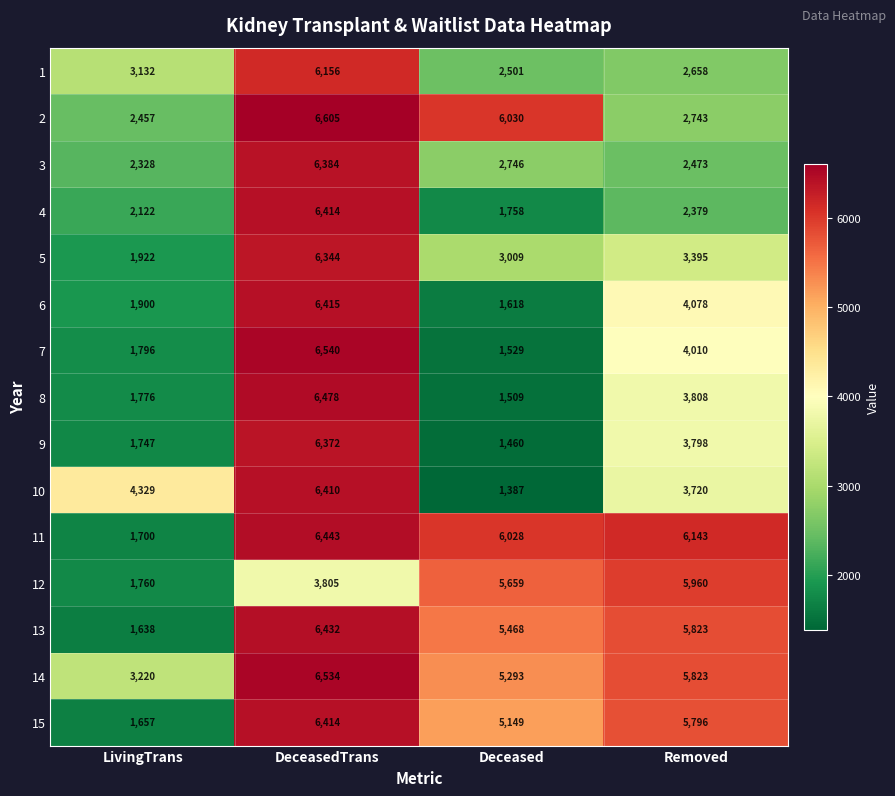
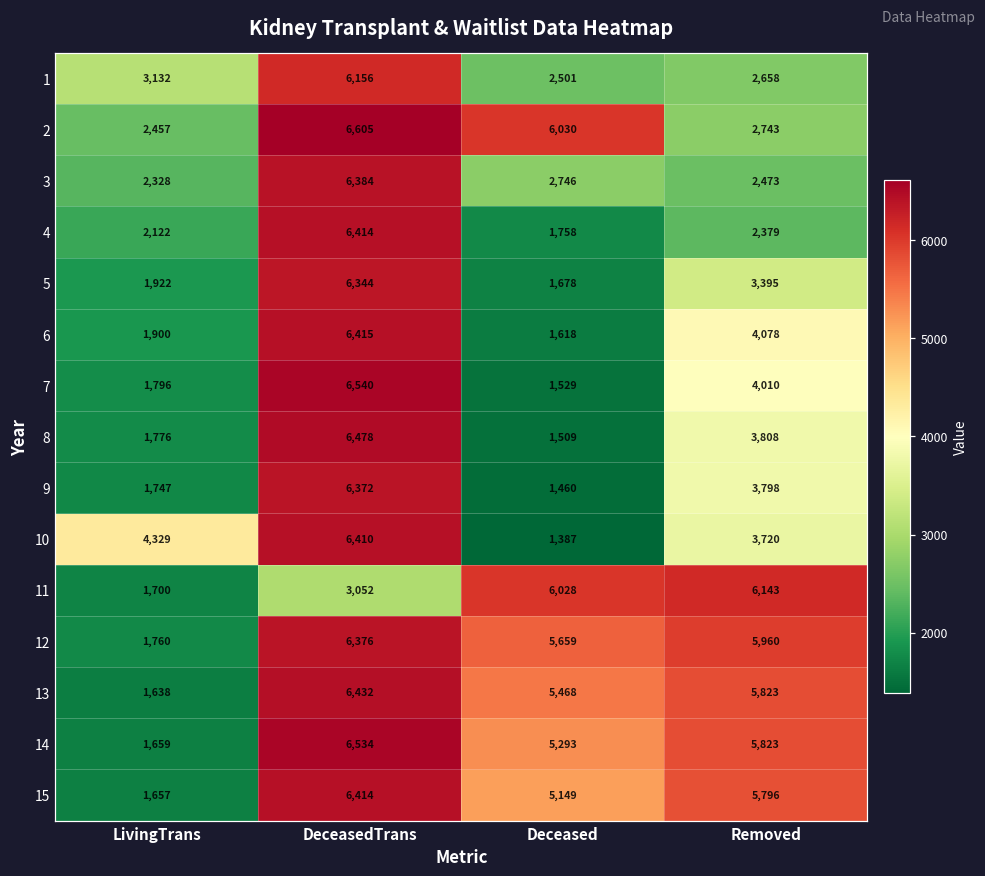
5, Deceased: 3,009 -> 1,678
11, DeceasedTrans: 6,443 -> 3,052
12, DeceasedTrans: 3,805 -> 6,376
14, LivingTrans: 3,220 -> 1,659
